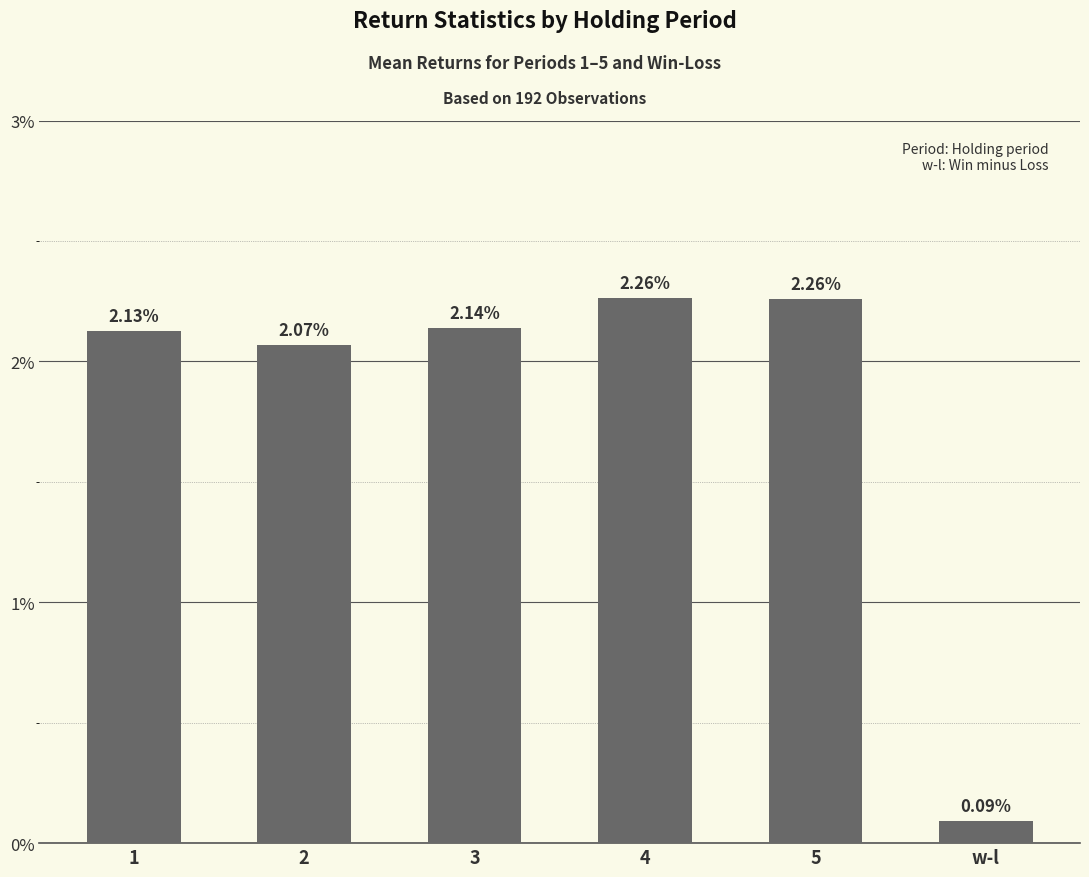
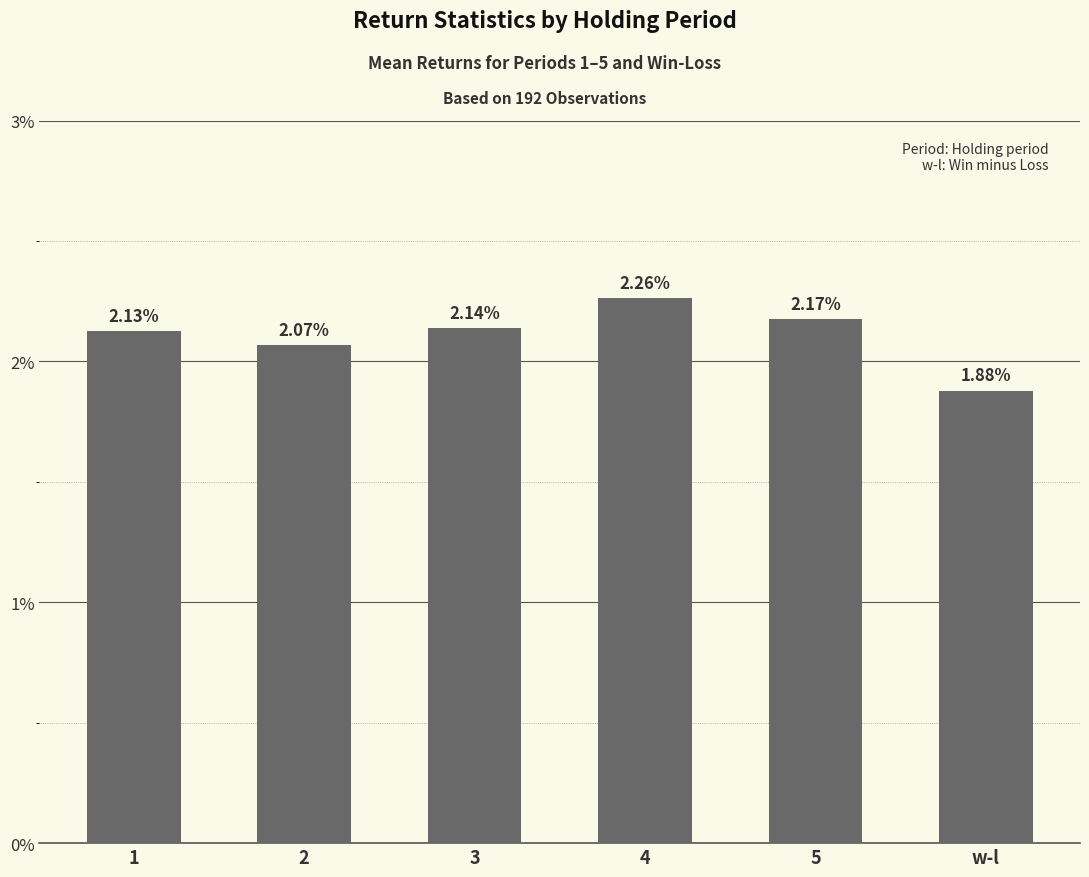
5: 2.26% -> 2.17%
w-l: 0.09% -> 1.88%
